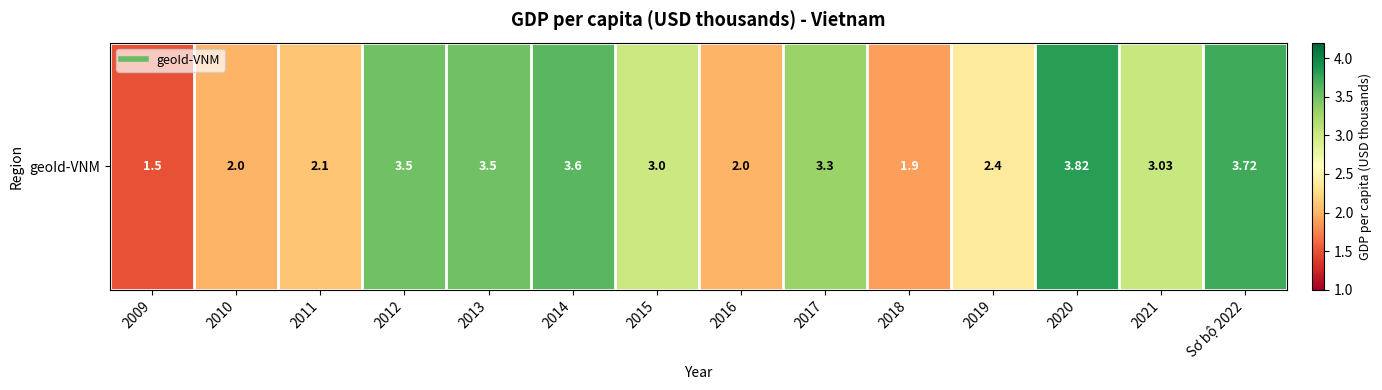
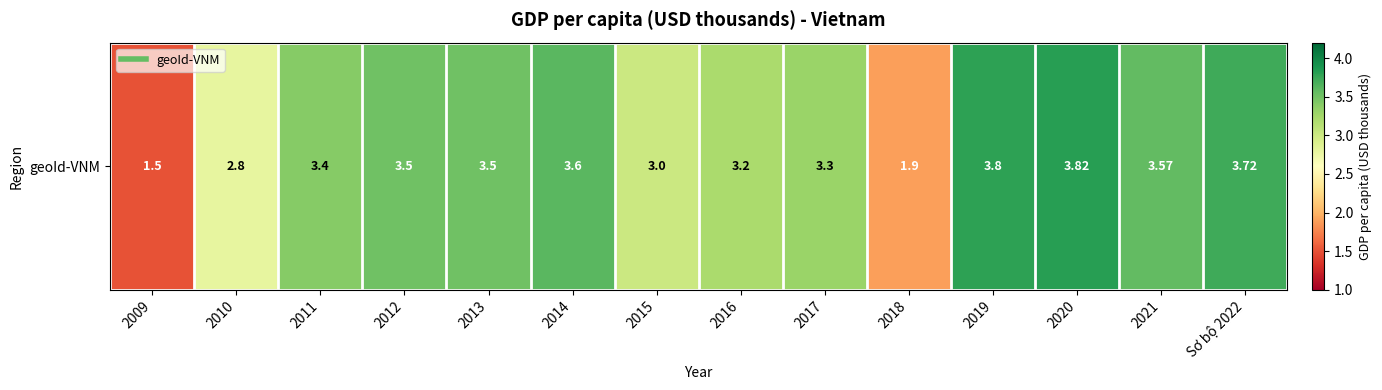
geoId-VNM, 2010: 2.0 -> 2.8
geoId-VNM, 2011: 2.1 -> 3.4
geoId-VNM, 2016: 2.0 -> 3.2
geoId-VNM, 2019: 2.4 -> 3.8
geoId-VNM, 2021: 3.03 -> 3.57
